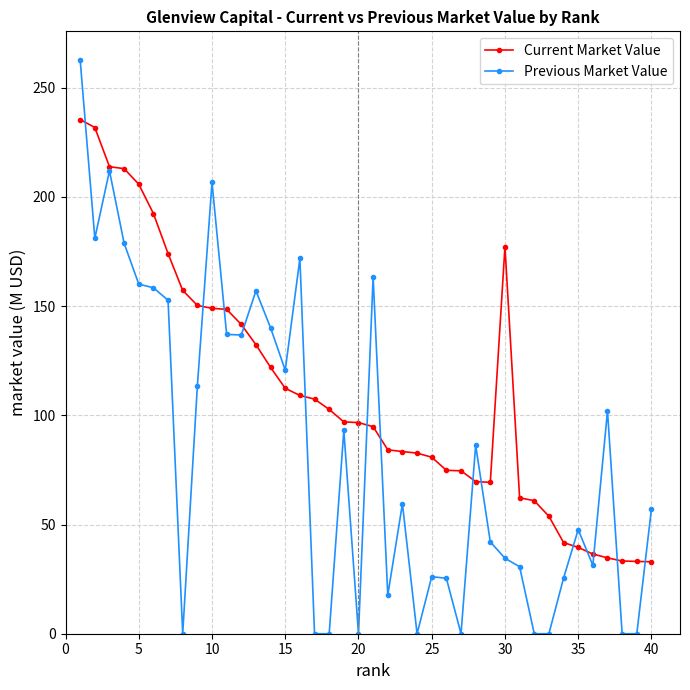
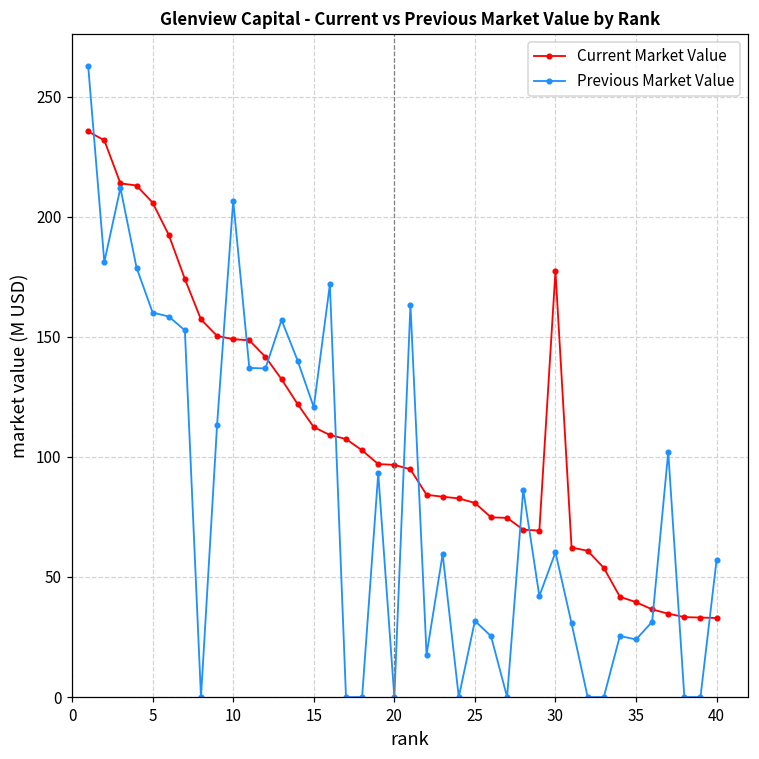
Previous Market Value, 25: 26 -> 32
Previous Market Value, 30: 35 -> 60
Previous Market Value, 35: 48 -> 24
